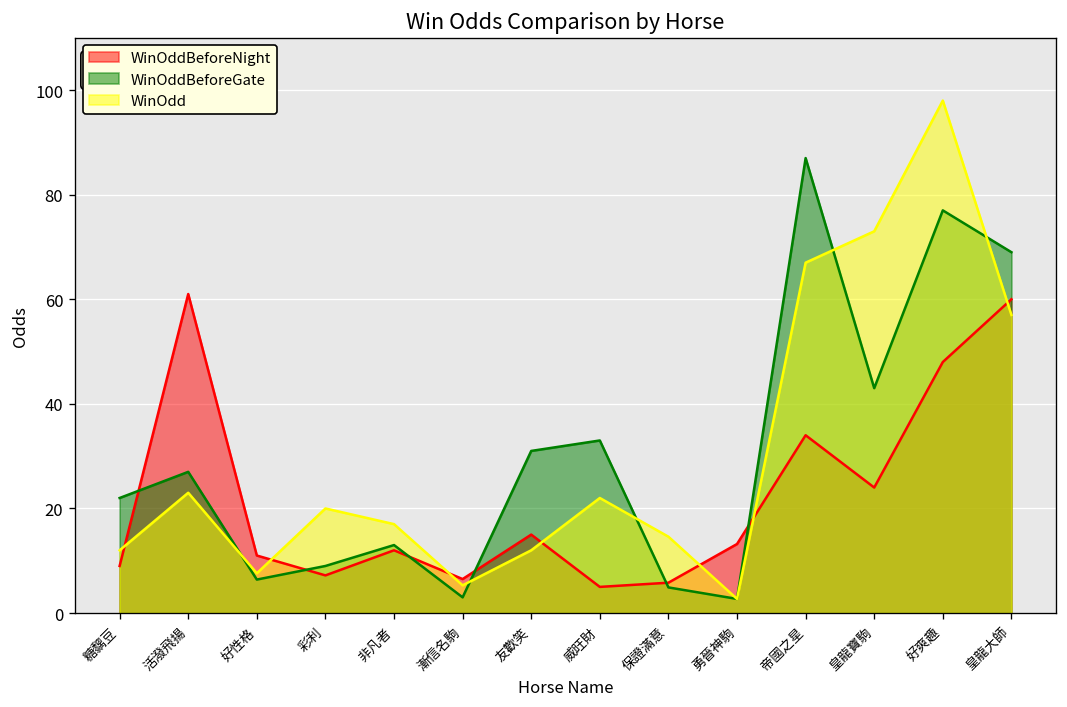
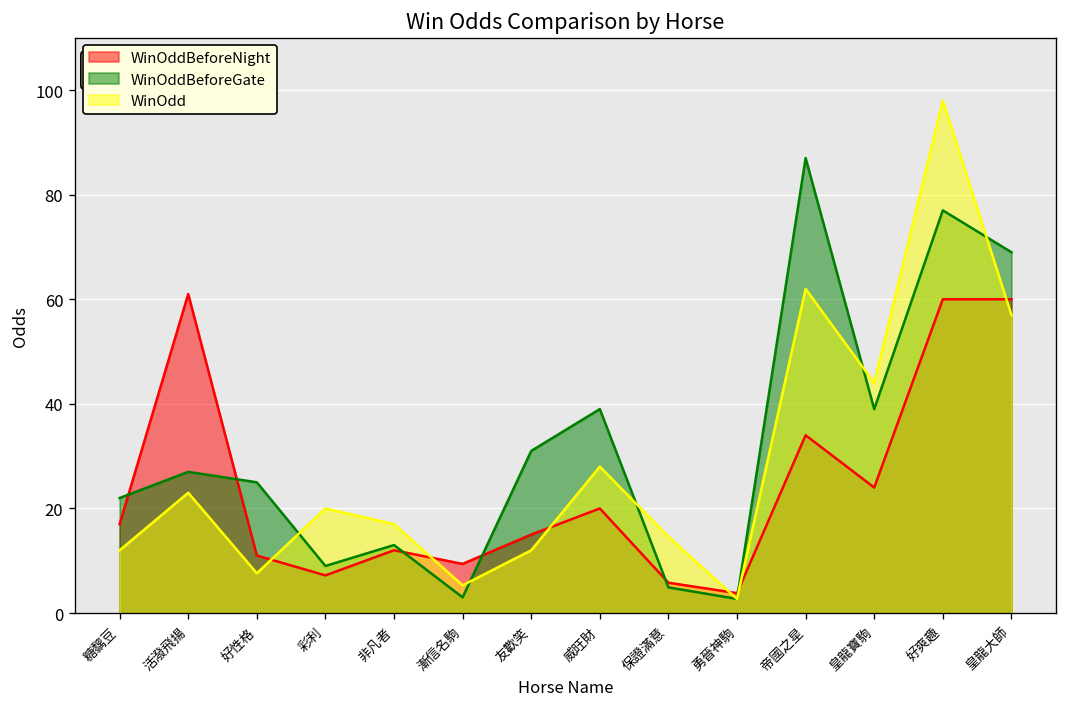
WinOddBeforeNight, 糖黐豆: 9 -> 17
WinOddBeforeGate, 好性格: 6 -> 25
WinOddBeforeNight, 漸信名駒: 7 -> 9
WinOddBeforeNight, 威旺財: 5 -> 20
WinOddBeforeGate, 威旺財: 33 -> 39
WinOdd, 威旺財: 22 -> 28
WinOddBeforeNight, 勇晉神駒: 13 -> 4
WinOdd, 帝國之星: 67 -> 62
WinOddBeforeGate, 皇龍寶駒: 43 -> 39
WinOdd, 皇龍寶駒: 73 -> 44
WinOddBeforeNight, 好爽趣: 48 -> 60
